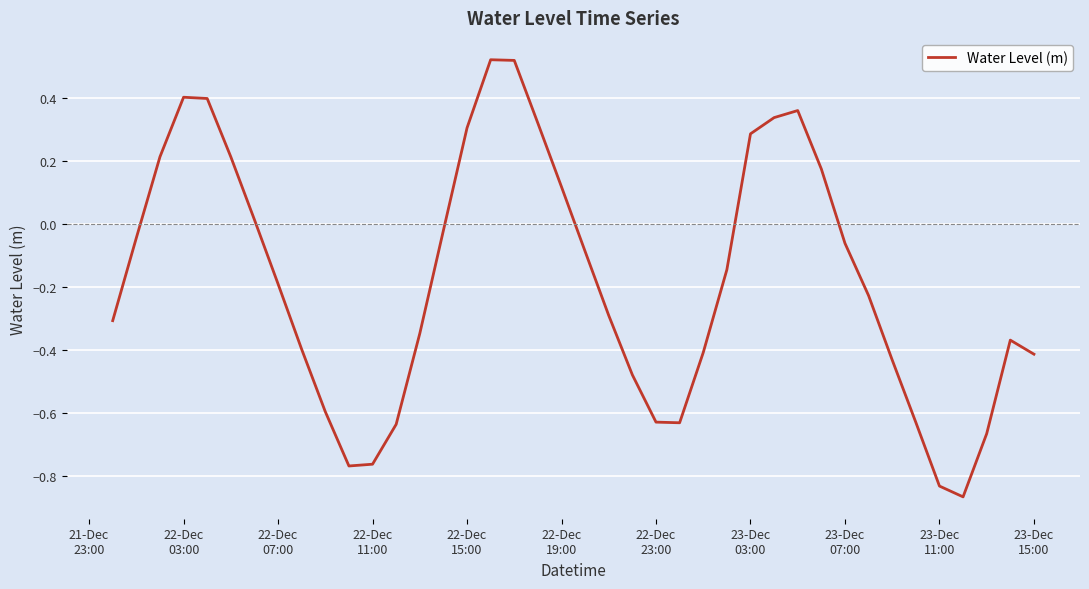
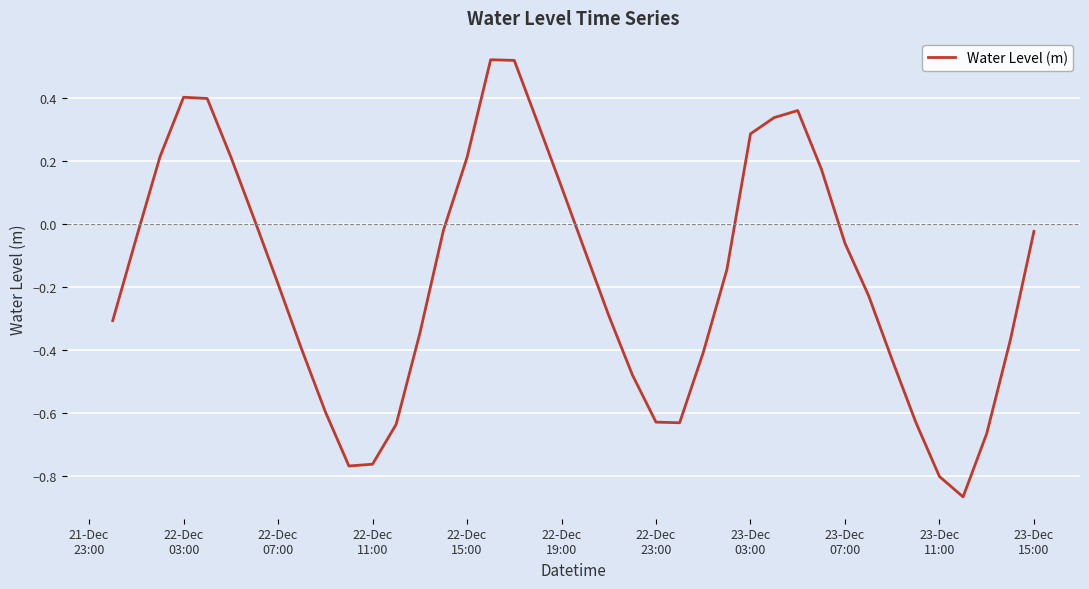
22-Dec 15:00: 0.30 -> 0.21
23-Dec 11:00: -0.83 -> -0.80
23-Dec 15:00: -0.41 -> -0.02
